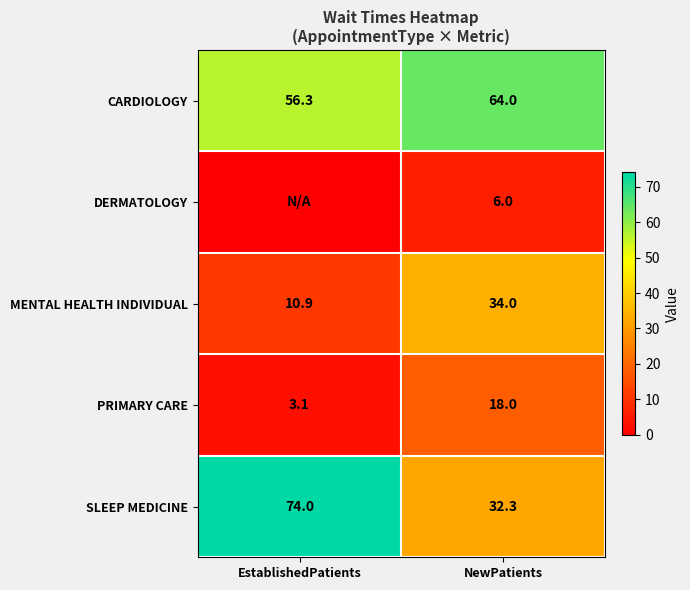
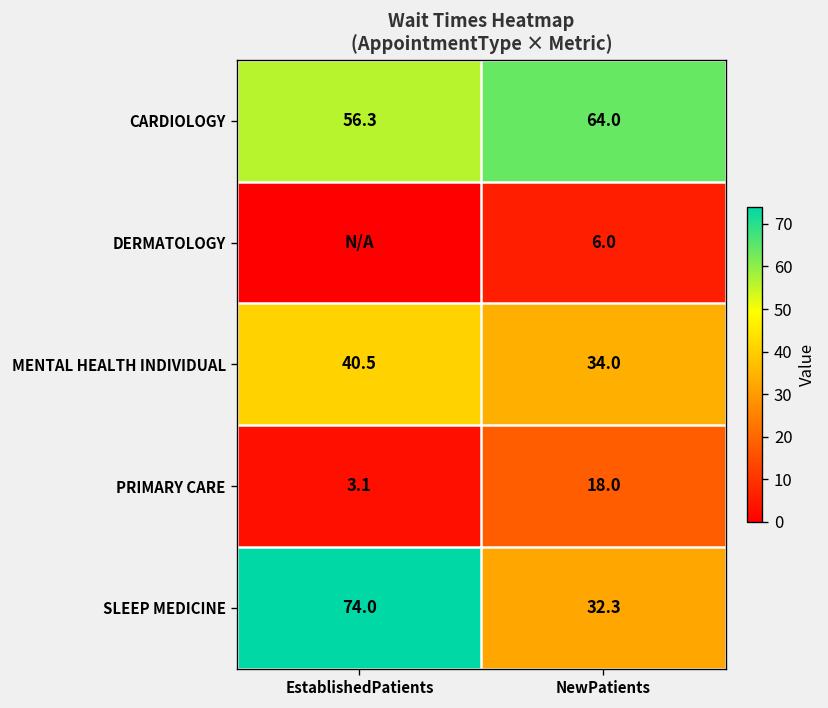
MENTAL HEALTH INDIVIDUAL, EstablishedPatients: 10.9 -> 40.5
